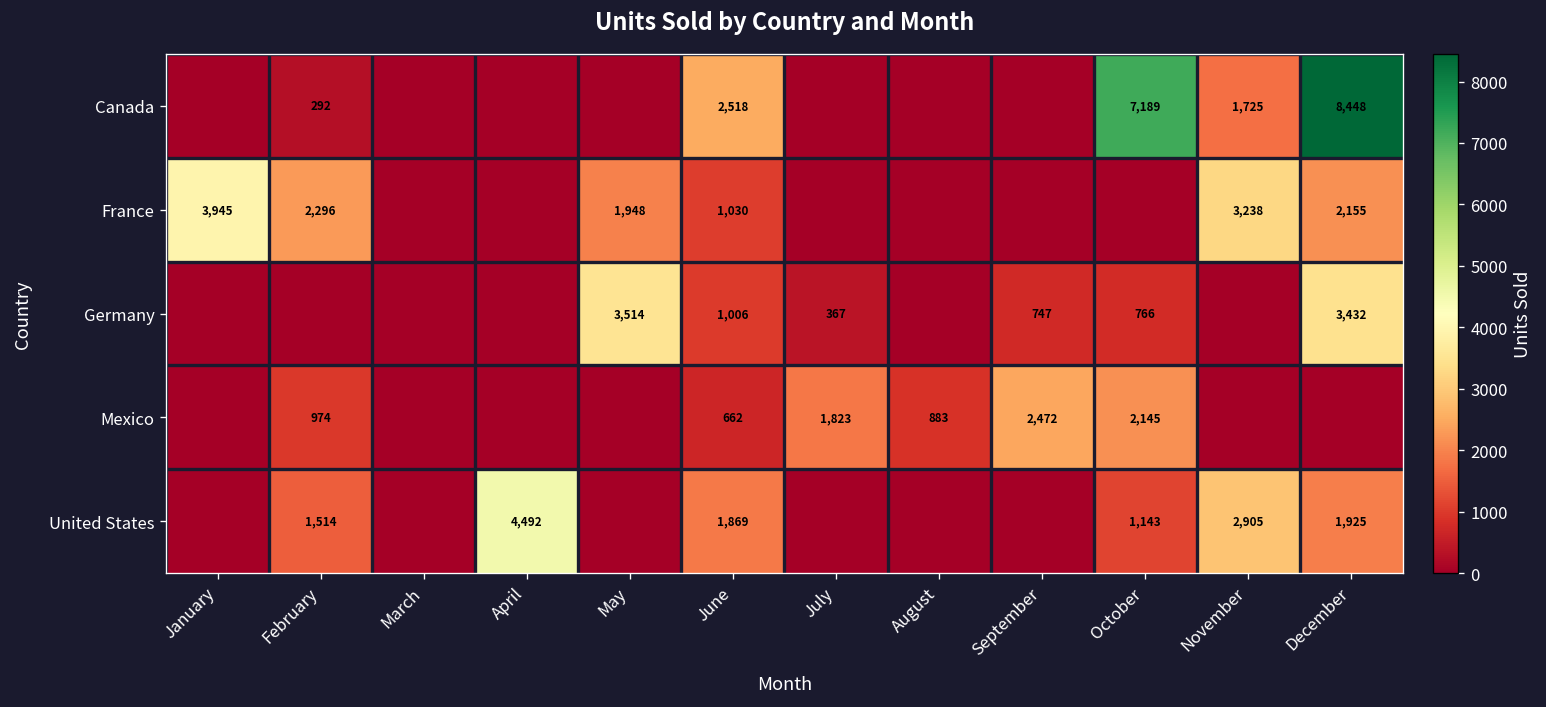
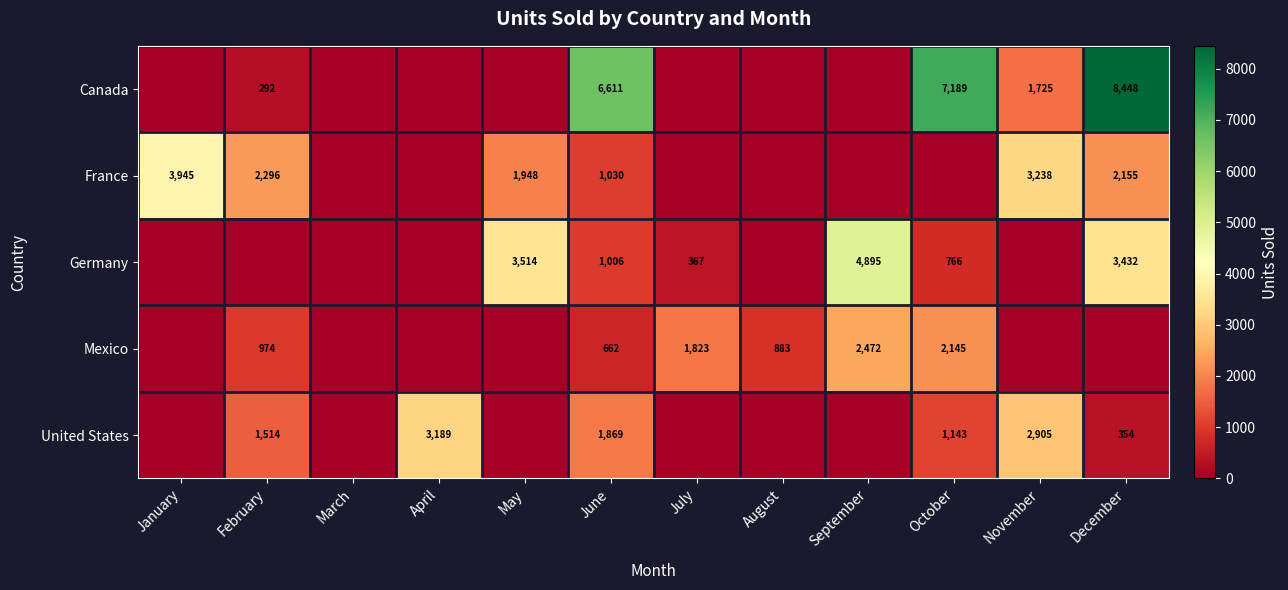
Canada, June: 2,518 -> 6,611
Germany, September: 747 -> 4,895
United States, April: 4,492 -> 3,189
United States, December: 1,925 -> 354
